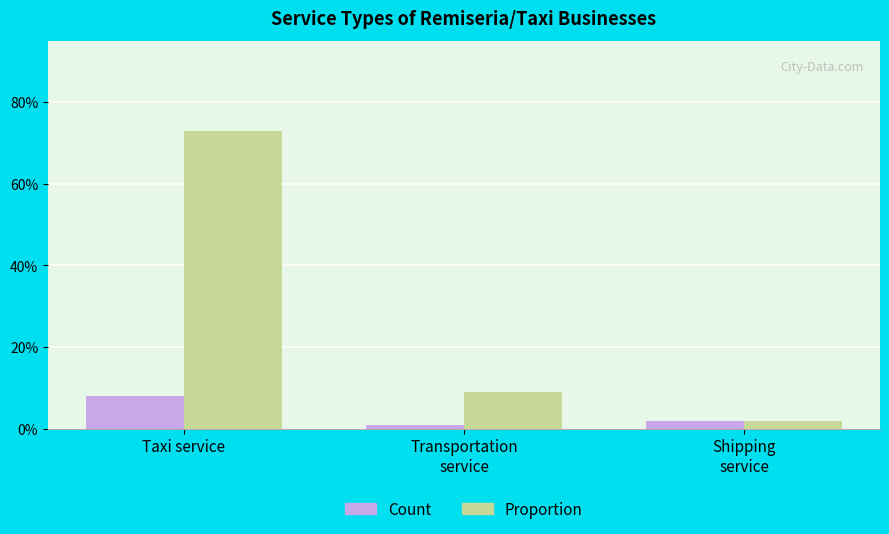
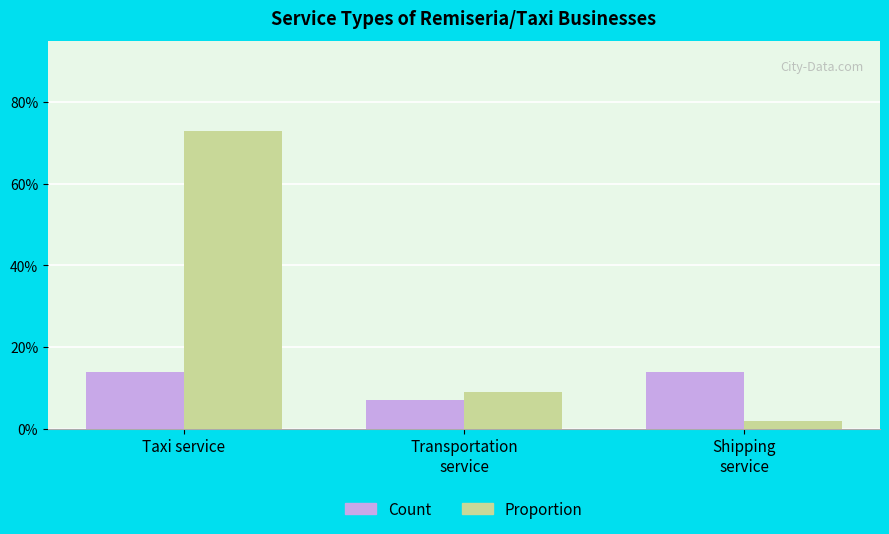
Count, Taxi service: 8% -> 14%
Count, Transportation service: 1% -> 7%
Count, Shipping service: 2% -> 14%
